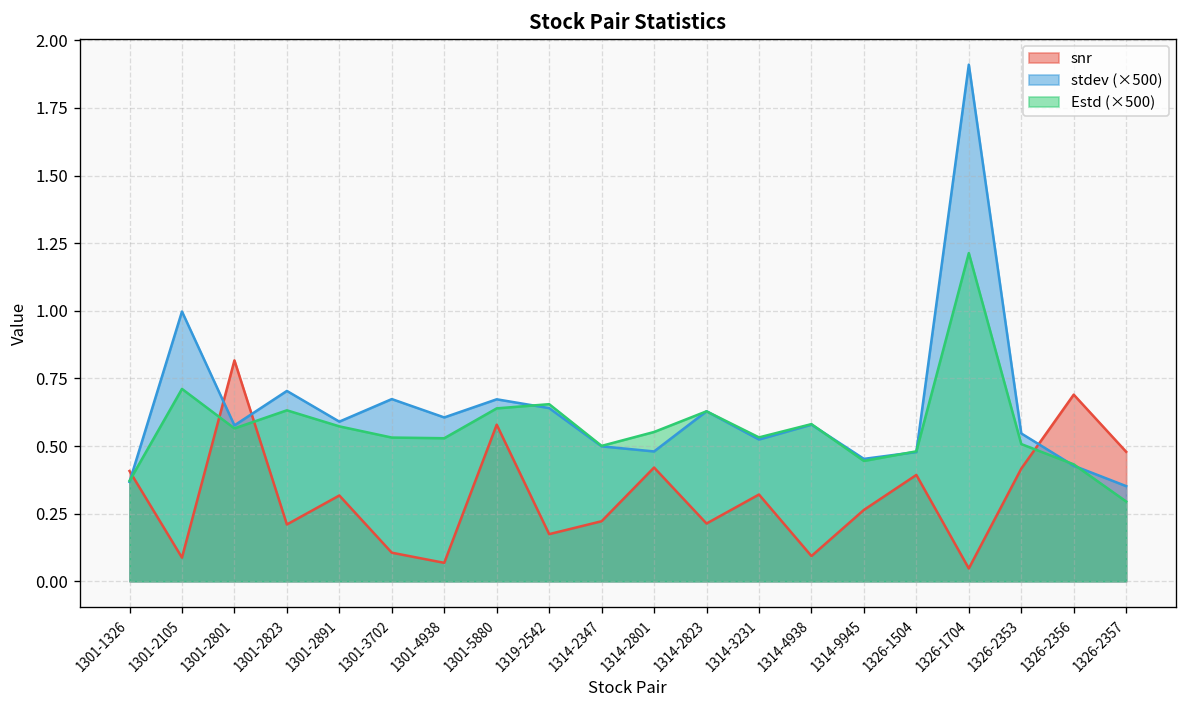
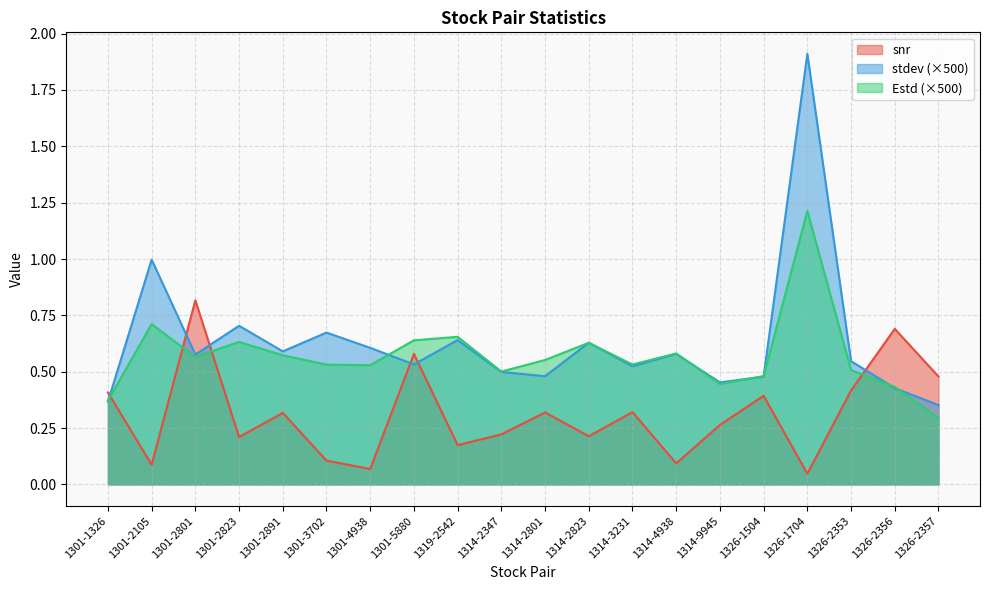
stdev (×500), 1301-5880: 0.67 -> 0.53
snr, 1314-2801: 0.42 -> 0.32
